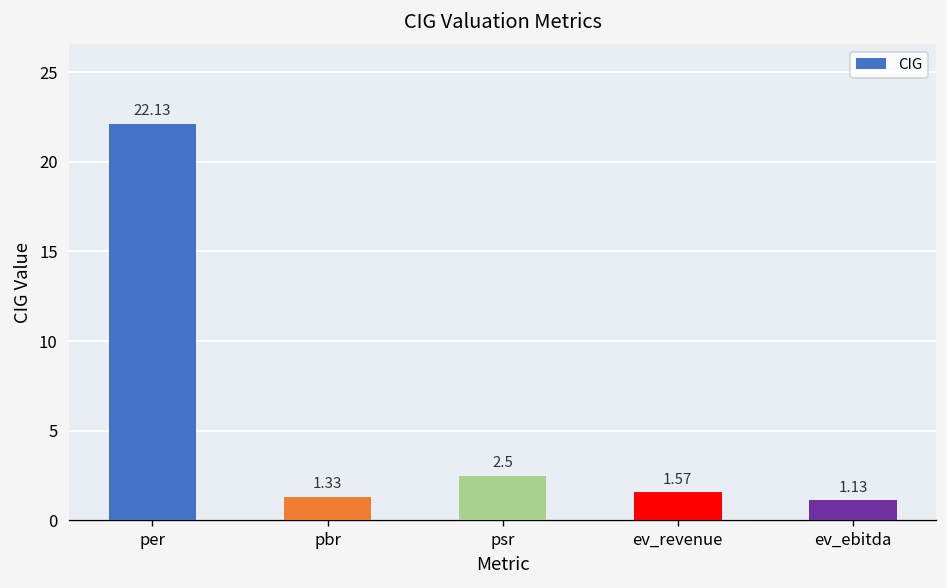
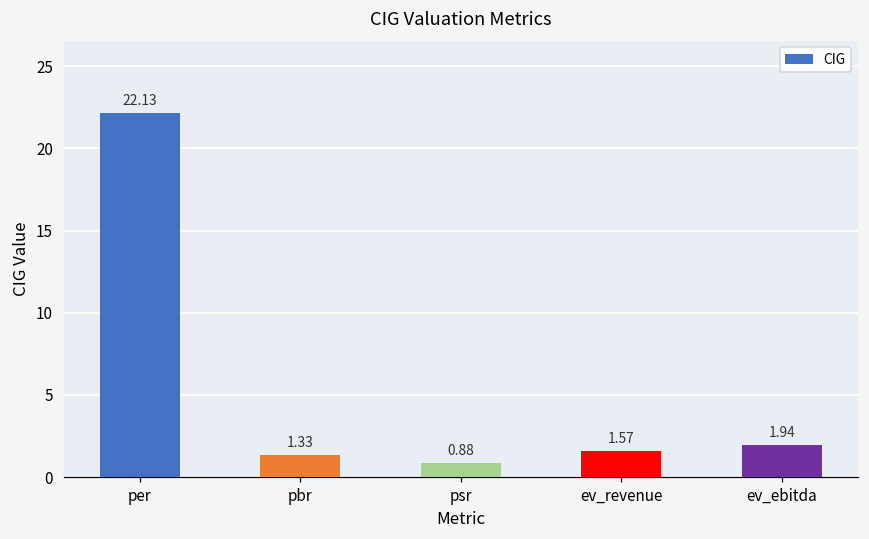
psr: 2.5 -> 0.88
ev_ebitda: 1.13 -> 1.94
